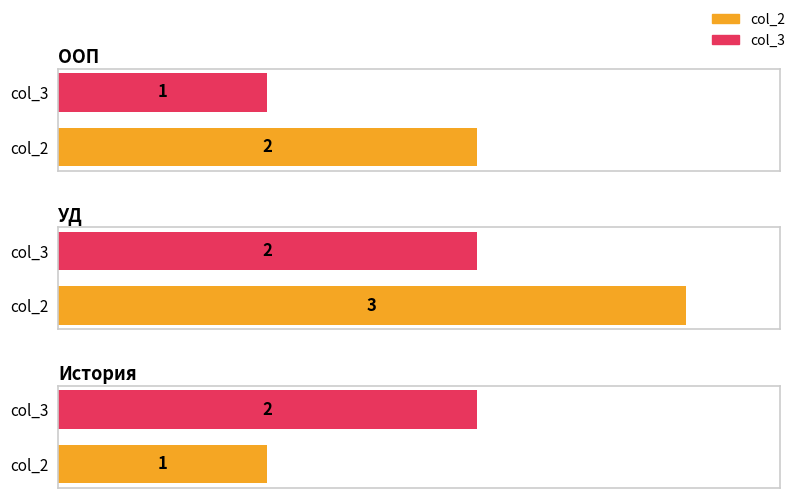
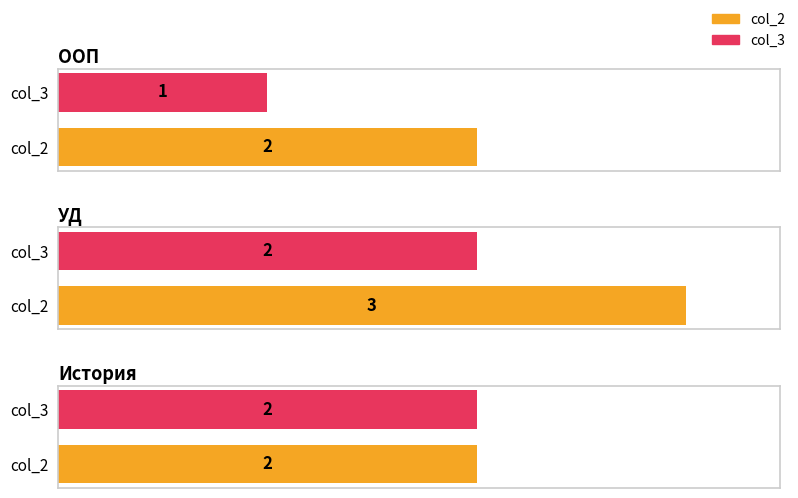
История, col_2: 1 -> 2
